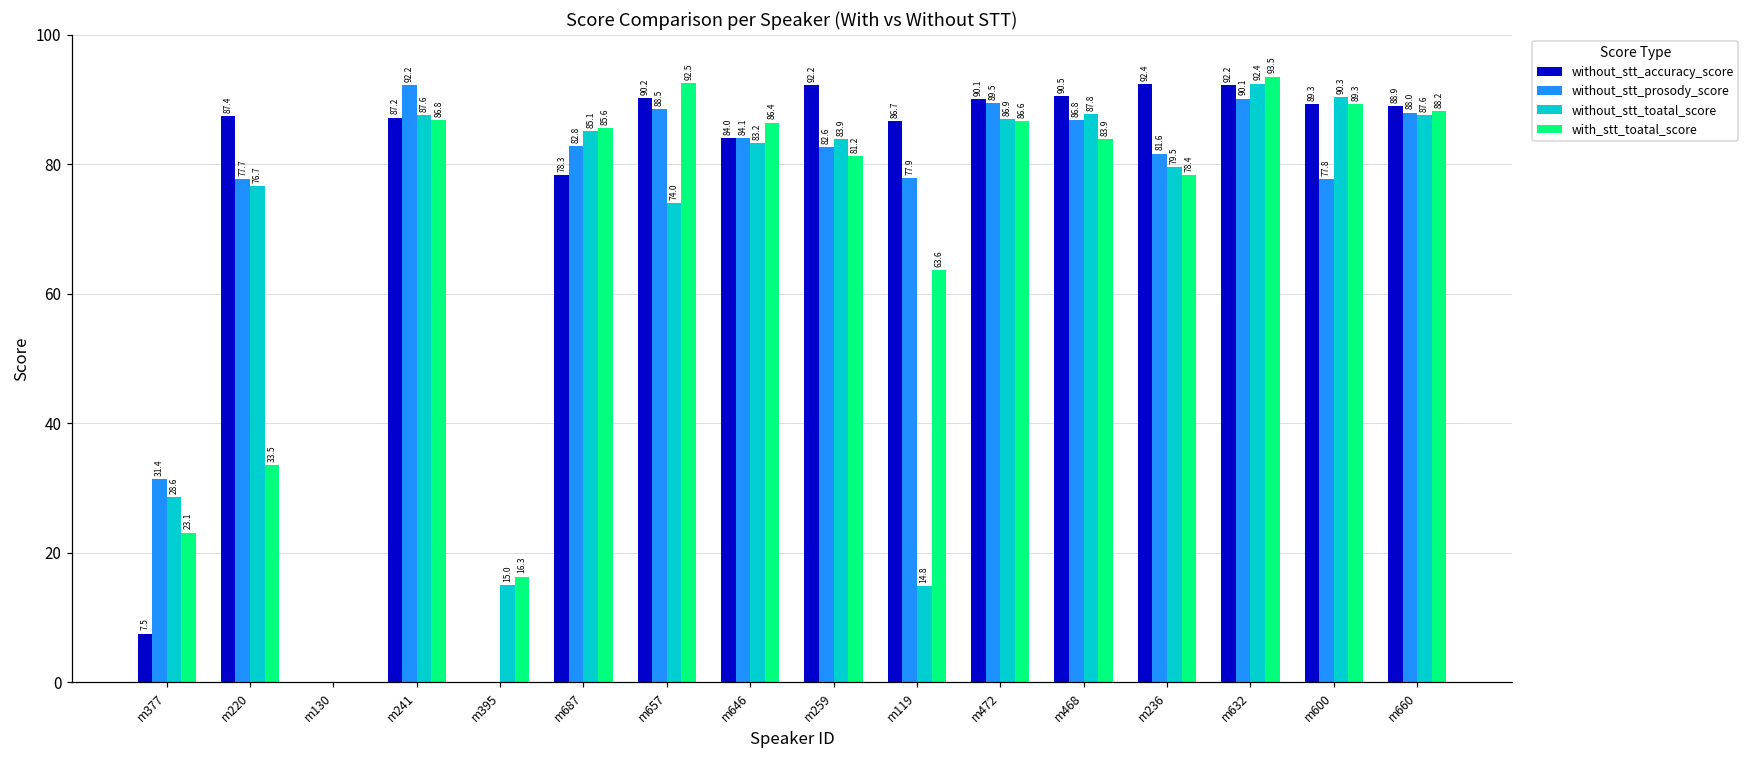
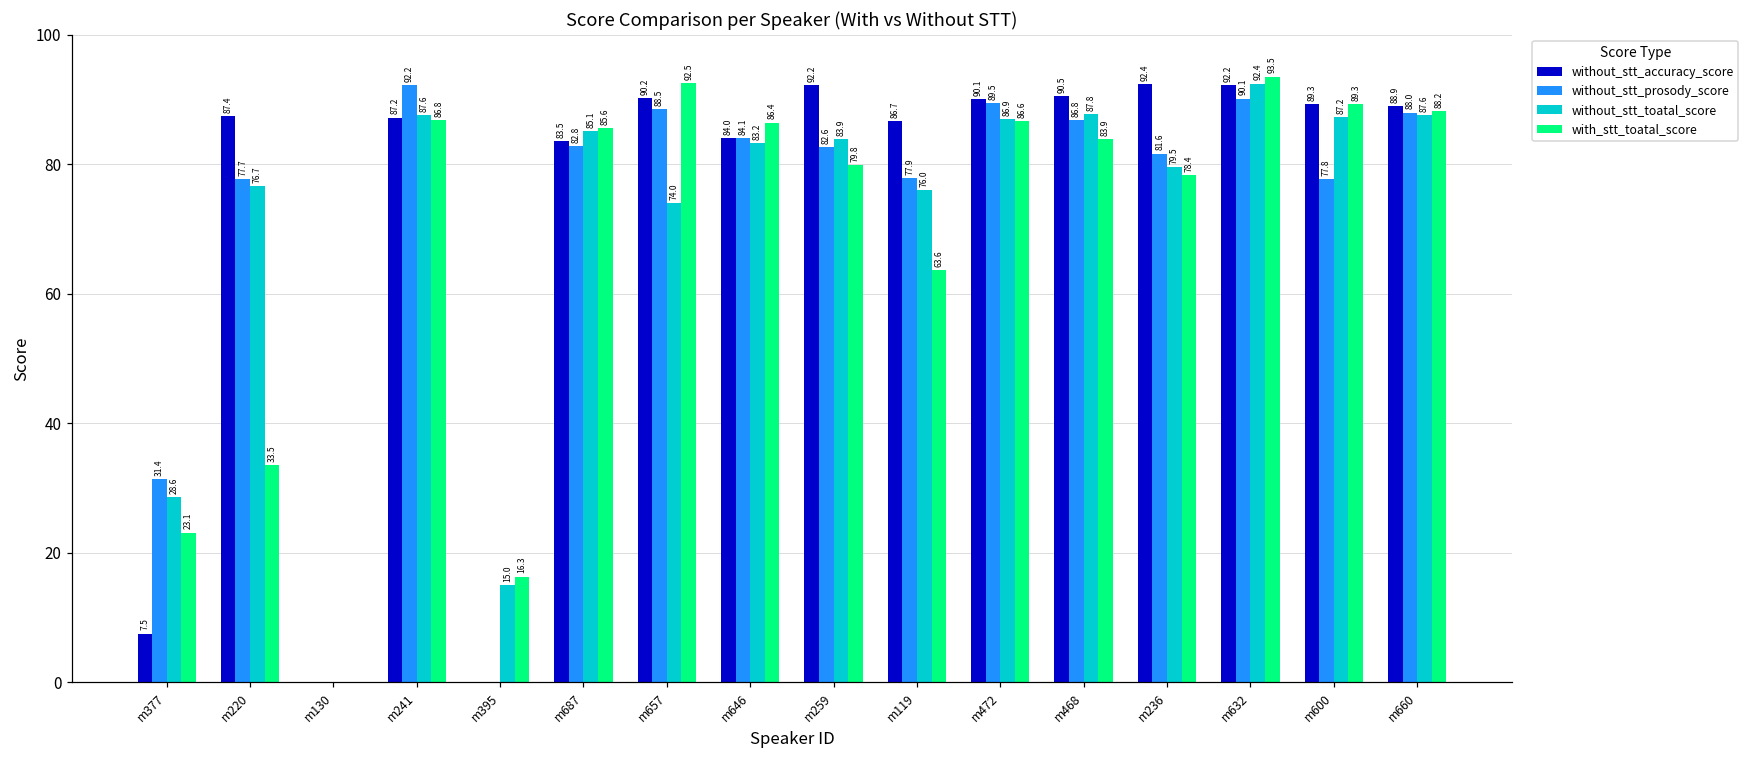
without_stt_accuracy_score, m687: 78.3 -> 83.5
with_stt_toatal_score, m259: 81.2 -> 79.8
without_stt_toatal_score, m119: 14.8 -> 76.0
without_stt_toatal_score, m600: 90.3 -> 87.2
